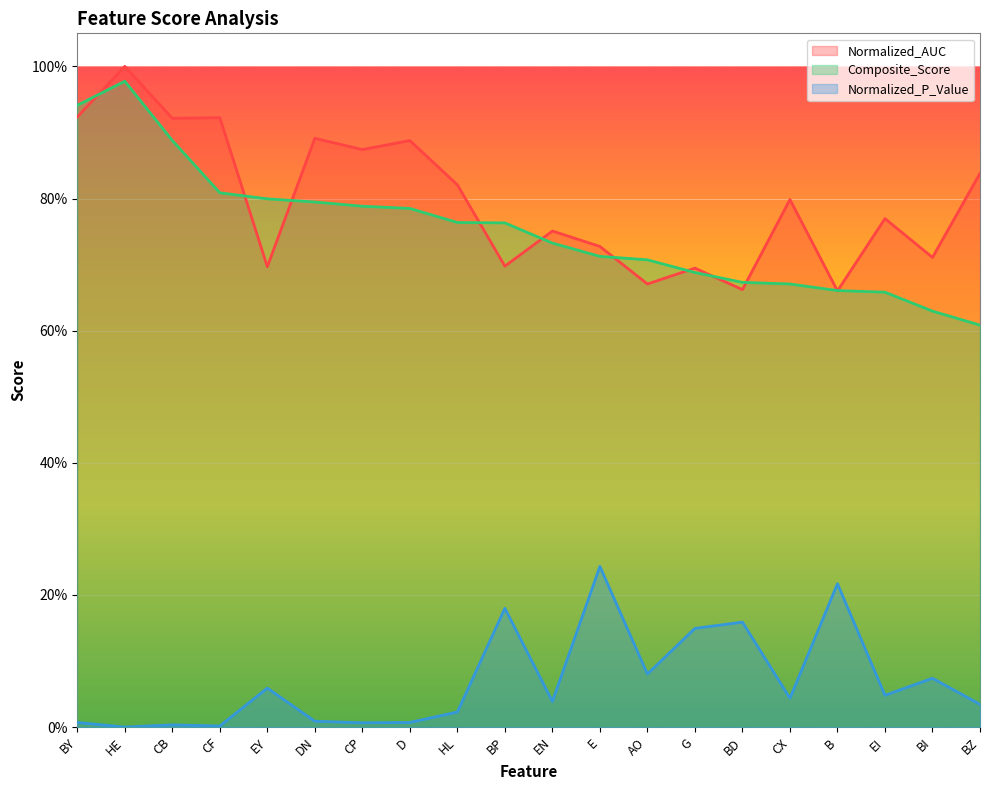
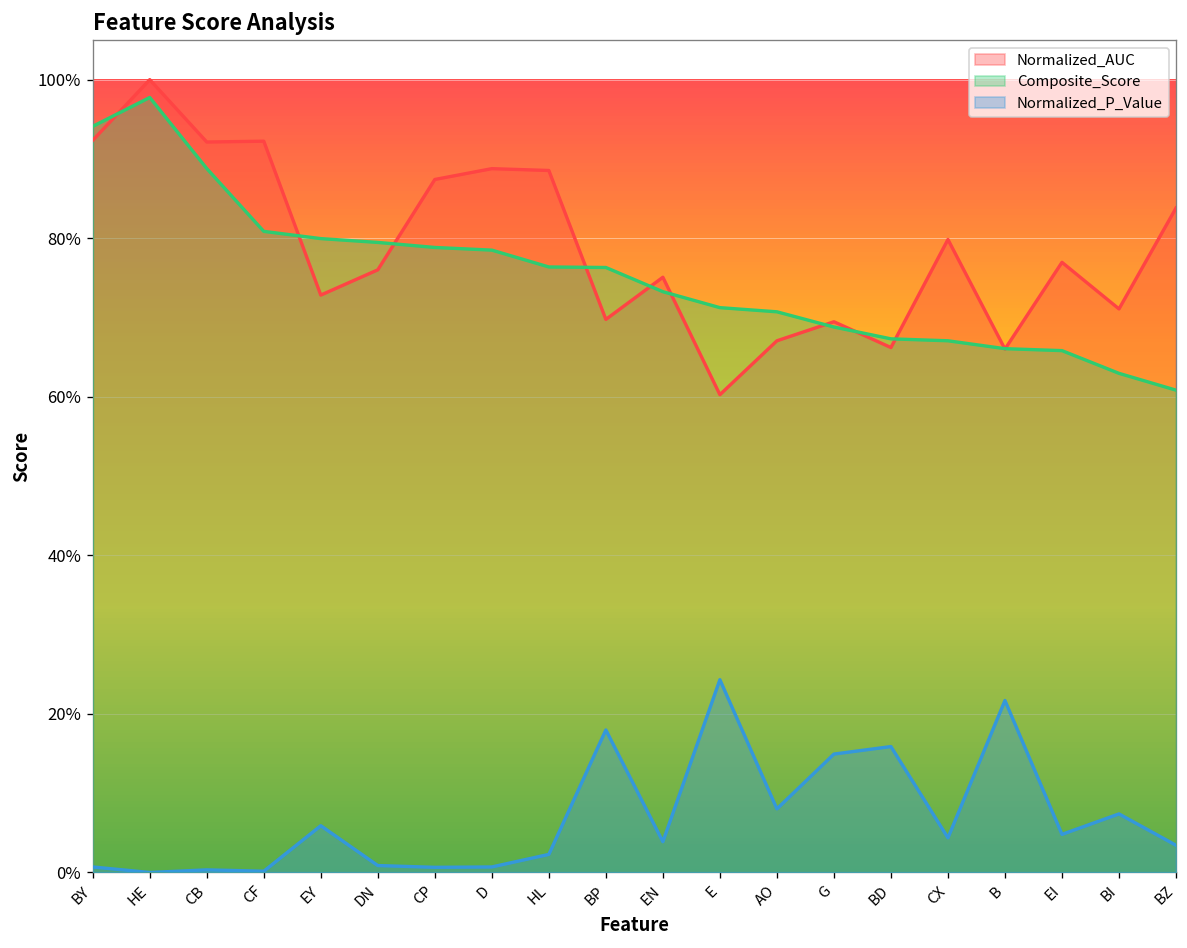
Normalized_AUC, EY: 70% -> 73%
Normalized_AUC, DN: 89% -> 76%
Normalized_AUC, HL: 82% -> 89%
Normalized_AUC, E: 73% -> 60%
